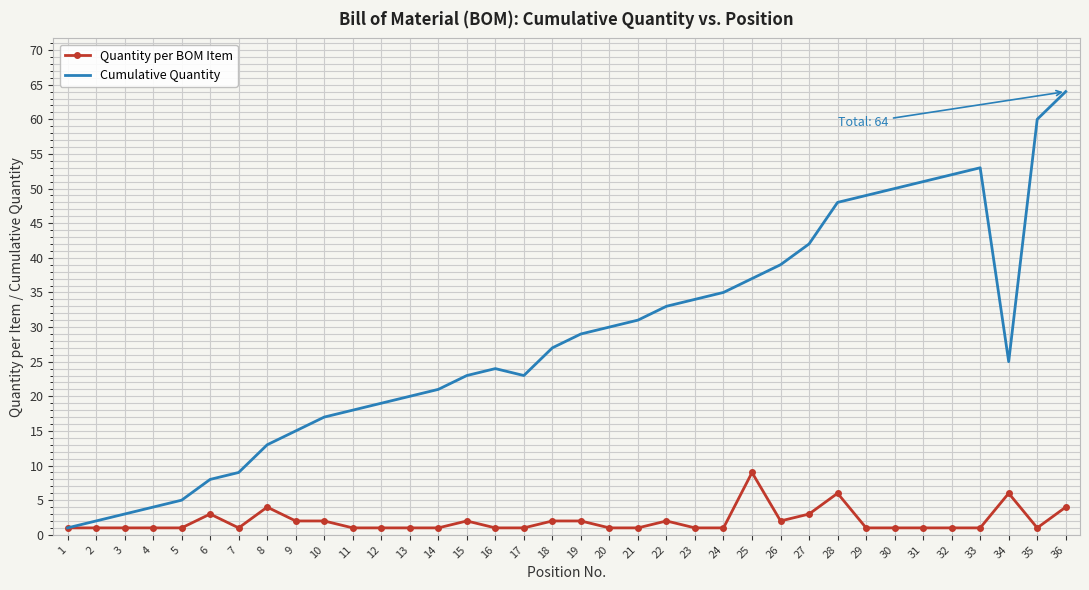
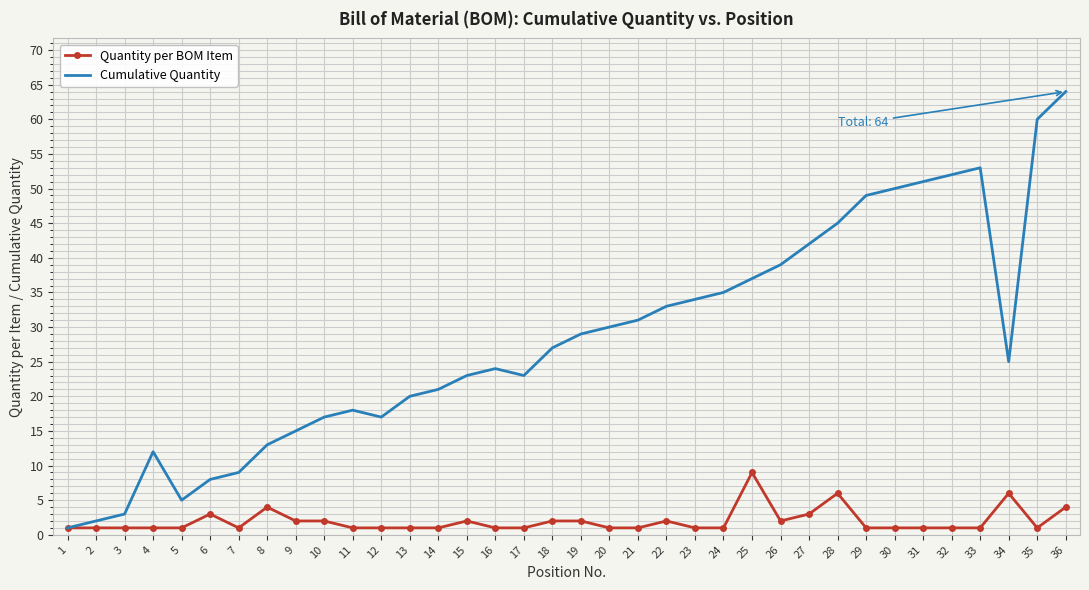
Cumulative Quantity, 4: 4 -> 12
Cumulative Quantity, 12: 19 -> 17
Cumulative Quantity, 28: 48 -> 45
